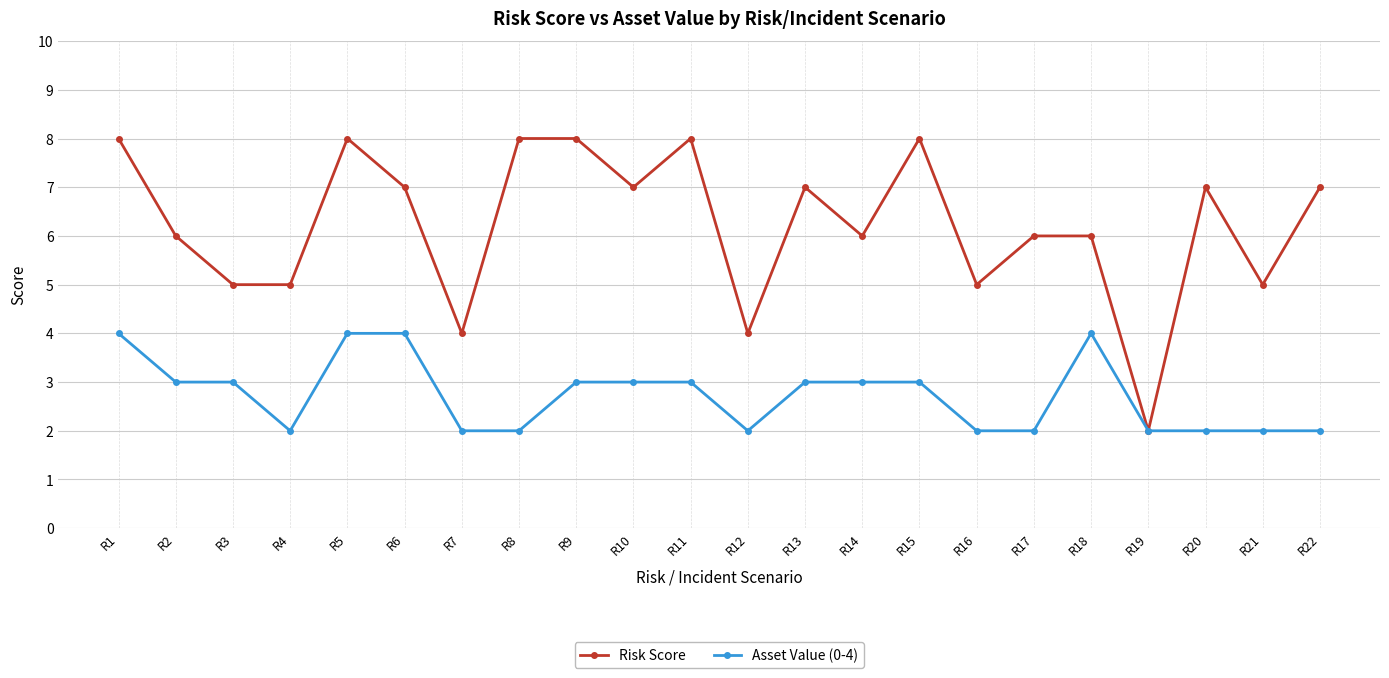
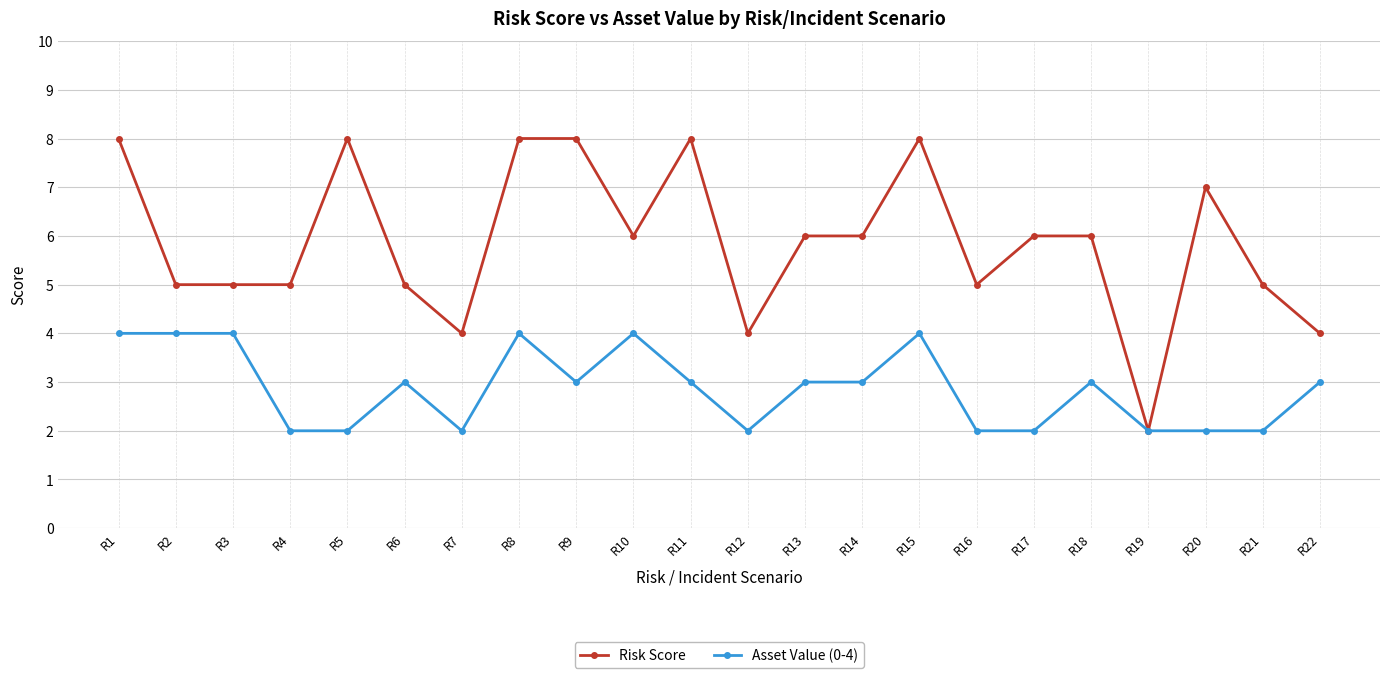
Risk Score, R2: 6 -> 5
Asset Value (0-4), R2: 3 -> 4
Asset Value (0-4), R3: 3 -> 4
Asset Value (0-4), R5: 4 -> 2
Risk Score, R6: 7 -> 5
Asset Value (0-4), R6: 4 -> 3
Asset Value (0-4), R8: 2 -> 4
Risk Score, R10: 7 -> 6
Asset Value (0-4), R10: 3 -> 4
Risk Score, R13: 7 -> 6
Asset Value (0-4), R15: 3 -> 4
Asset Value (0-4), R18: 4 -> 3
Risk Score, R22: 7 -> 4
Asset Value (0-4), R22: 2 -> 3
